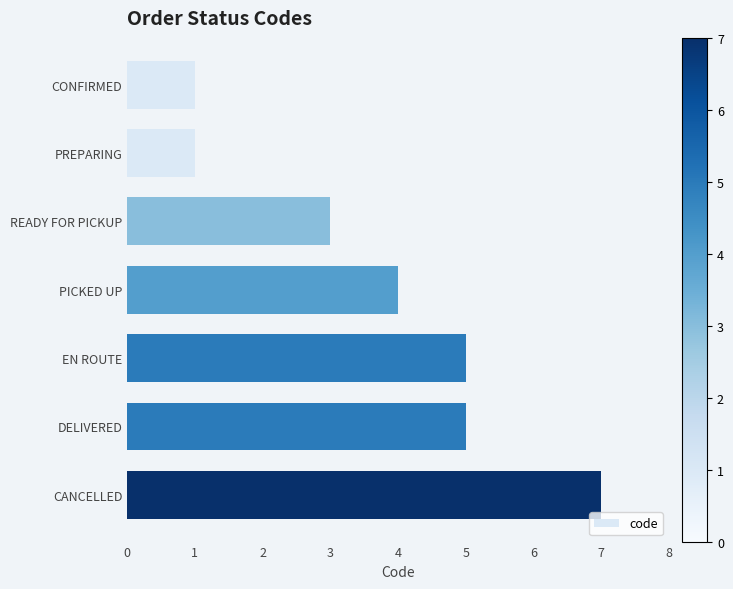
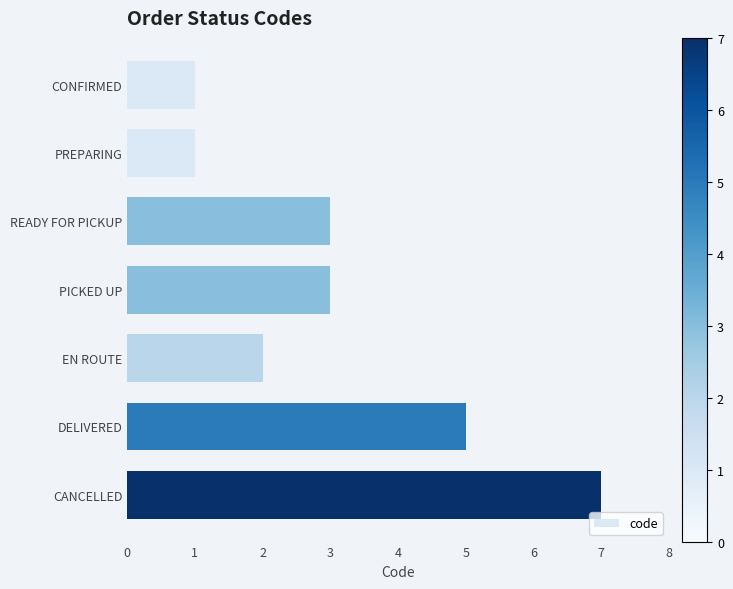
PICKED UP: 4 -> 3
EN ROUTE: 5 -> 2
